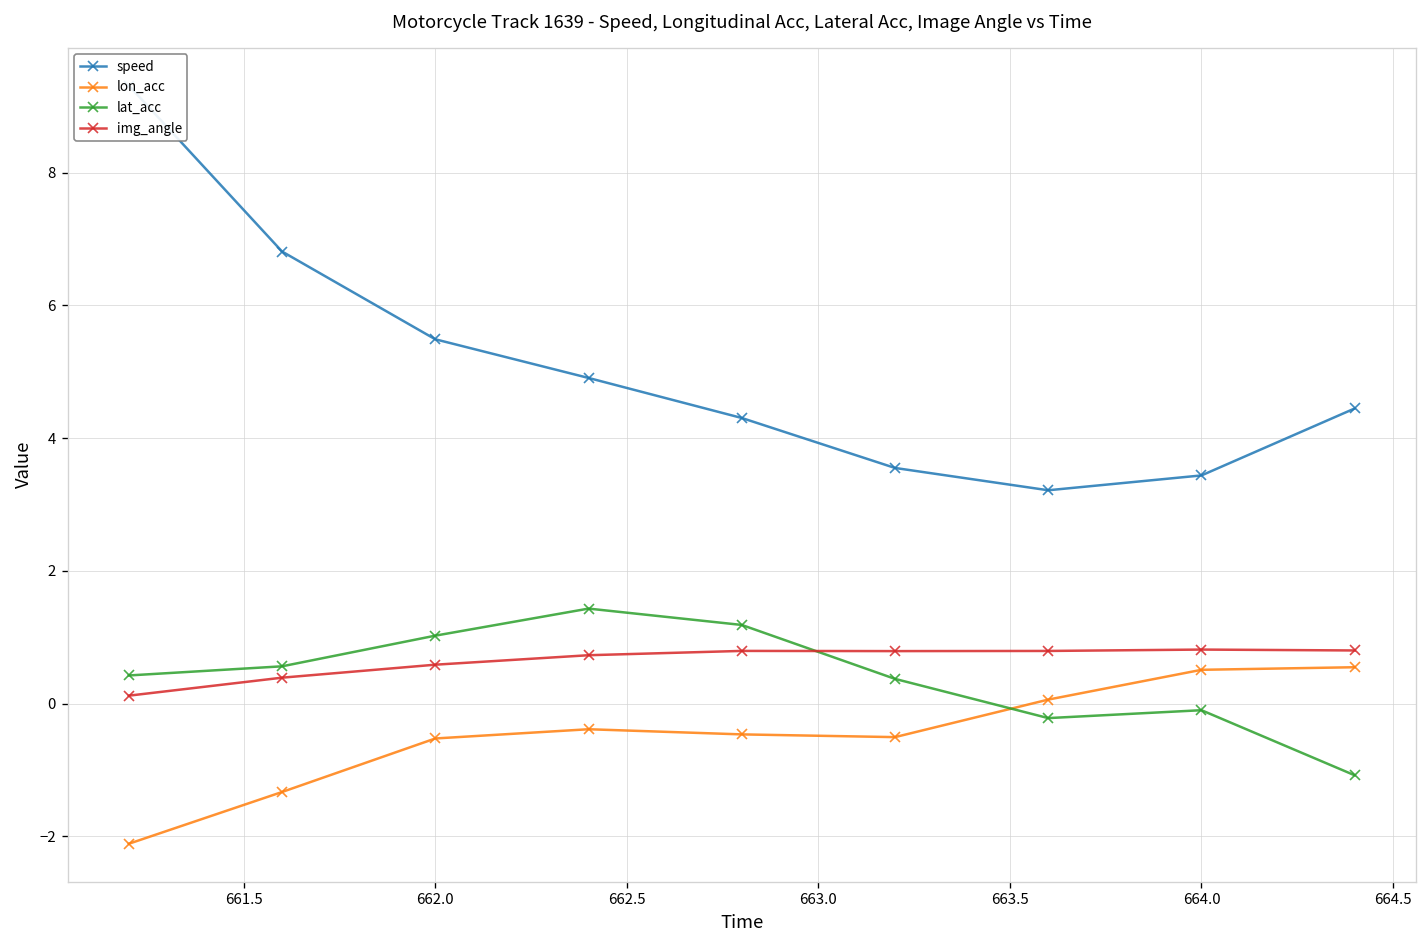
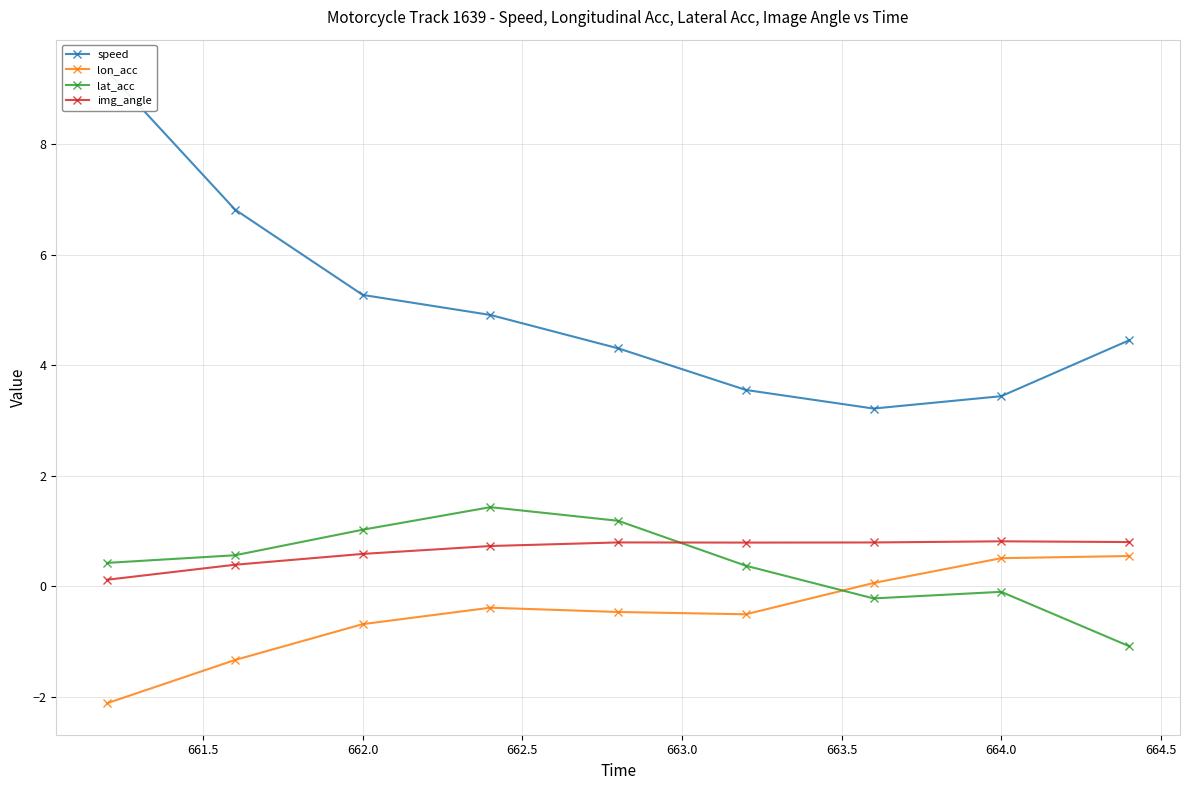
speed, 662.0: 5.5 -> 5.3
lon_acc, 662.0: -0.5 -> -0.7
